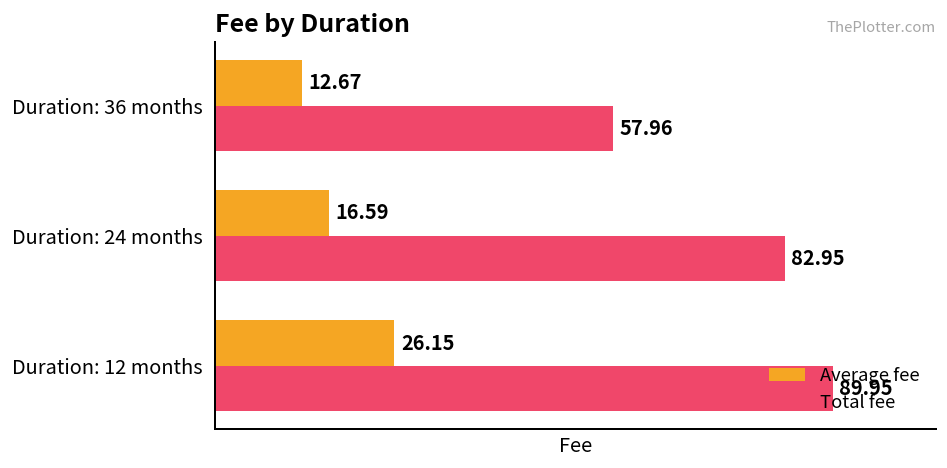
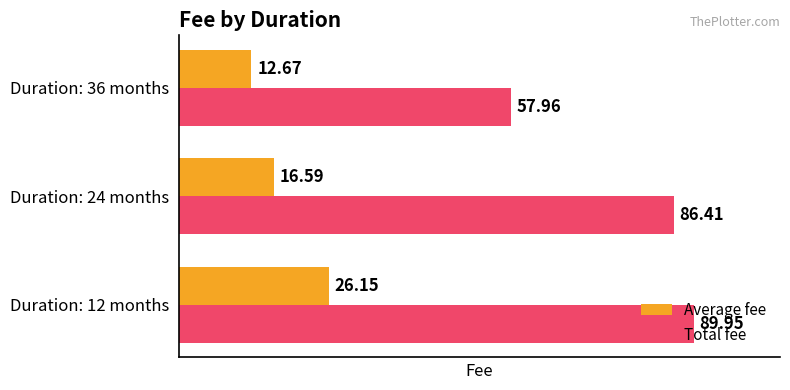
Total fee, Duration: 24 months: 82.95 -> 86.41
